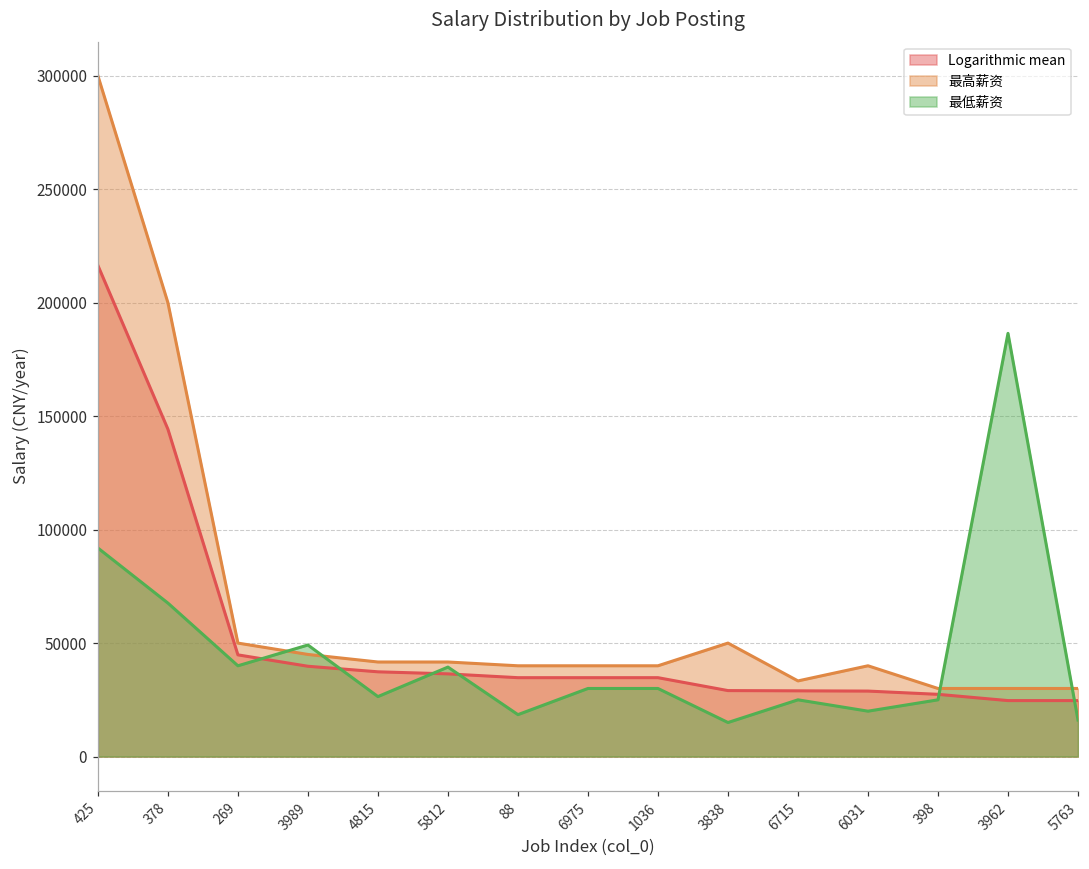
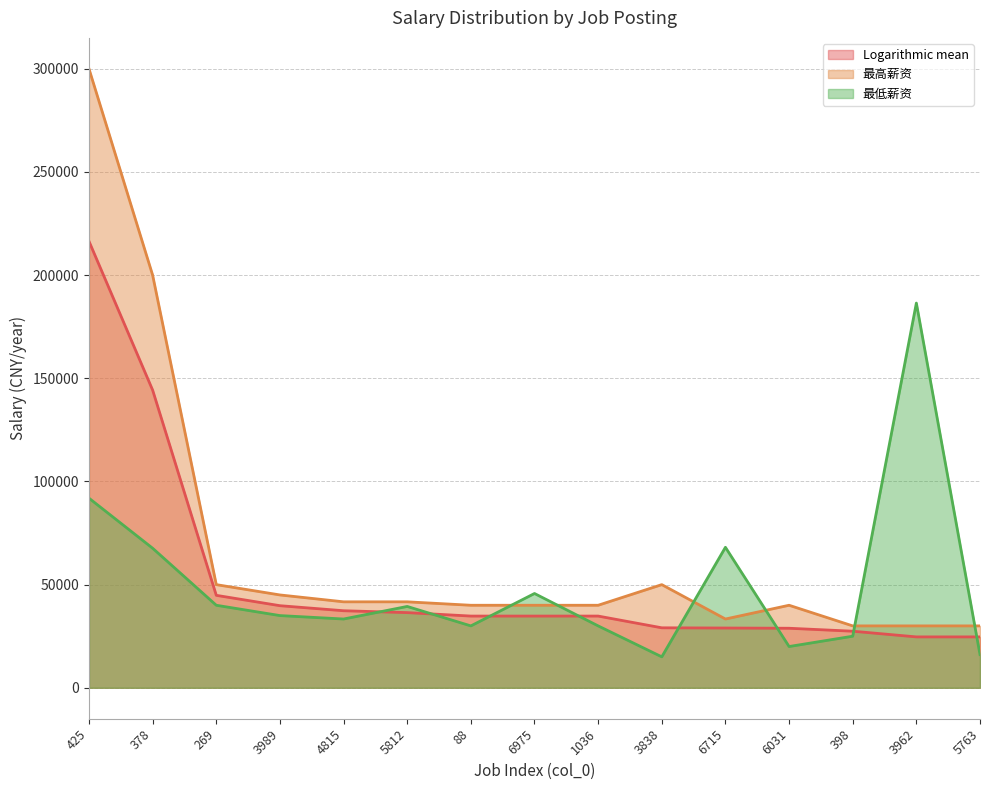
最低薪资, 3989: 49000 -> 35000
最低薪资, 4815: 26000 -> 33000
最低薪资, 88: 18000 -> 30000
最低薪资, 6975: 30000 -> 46000
最低薪资, 6715: 25000 -> 68000
